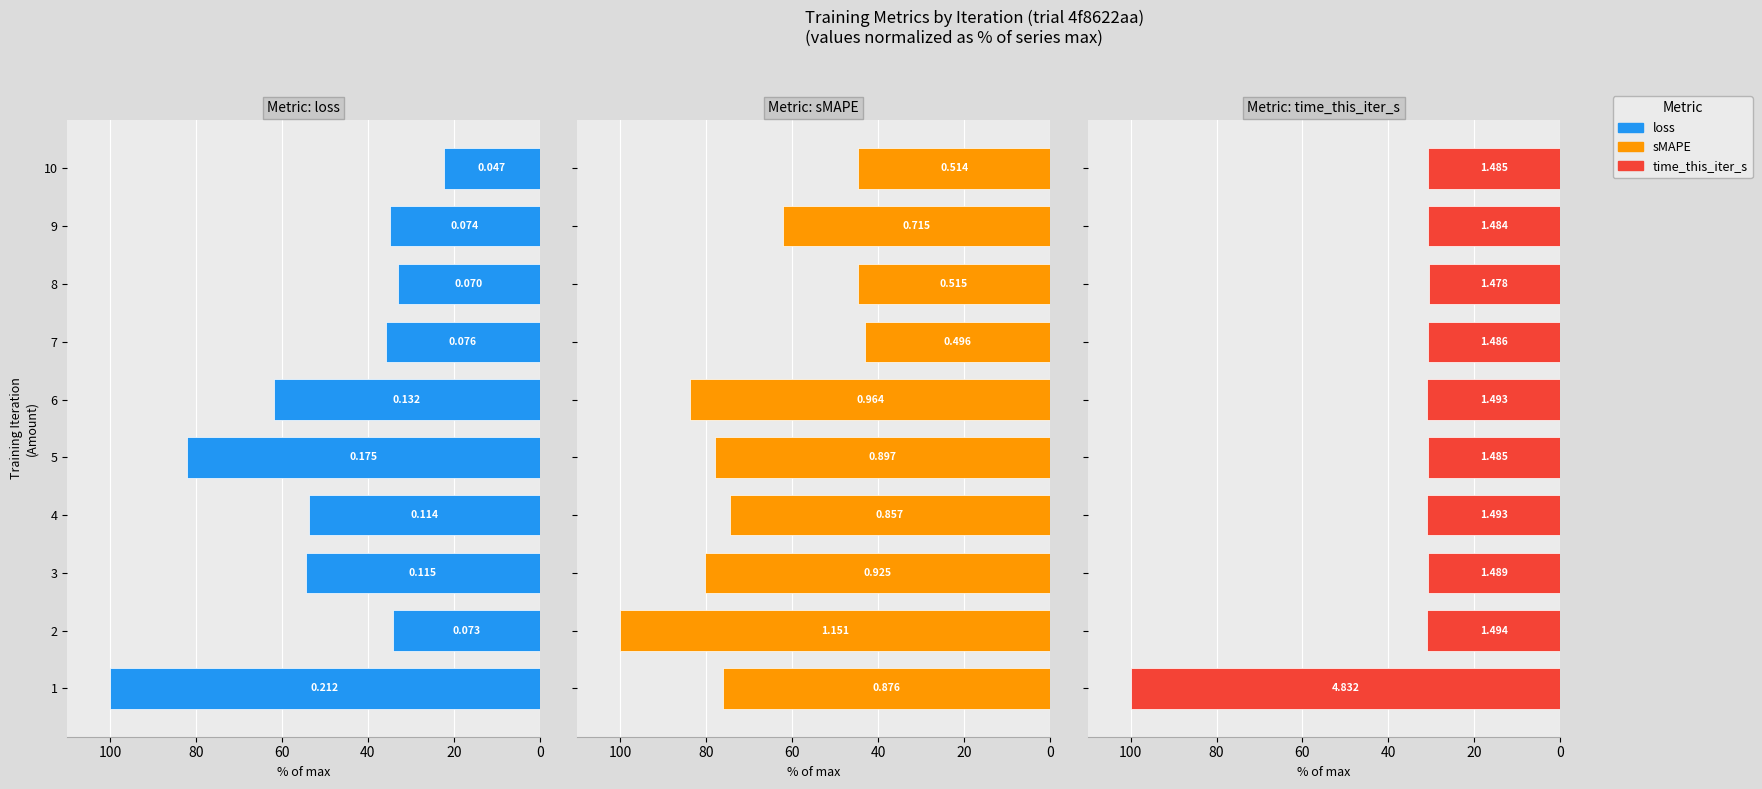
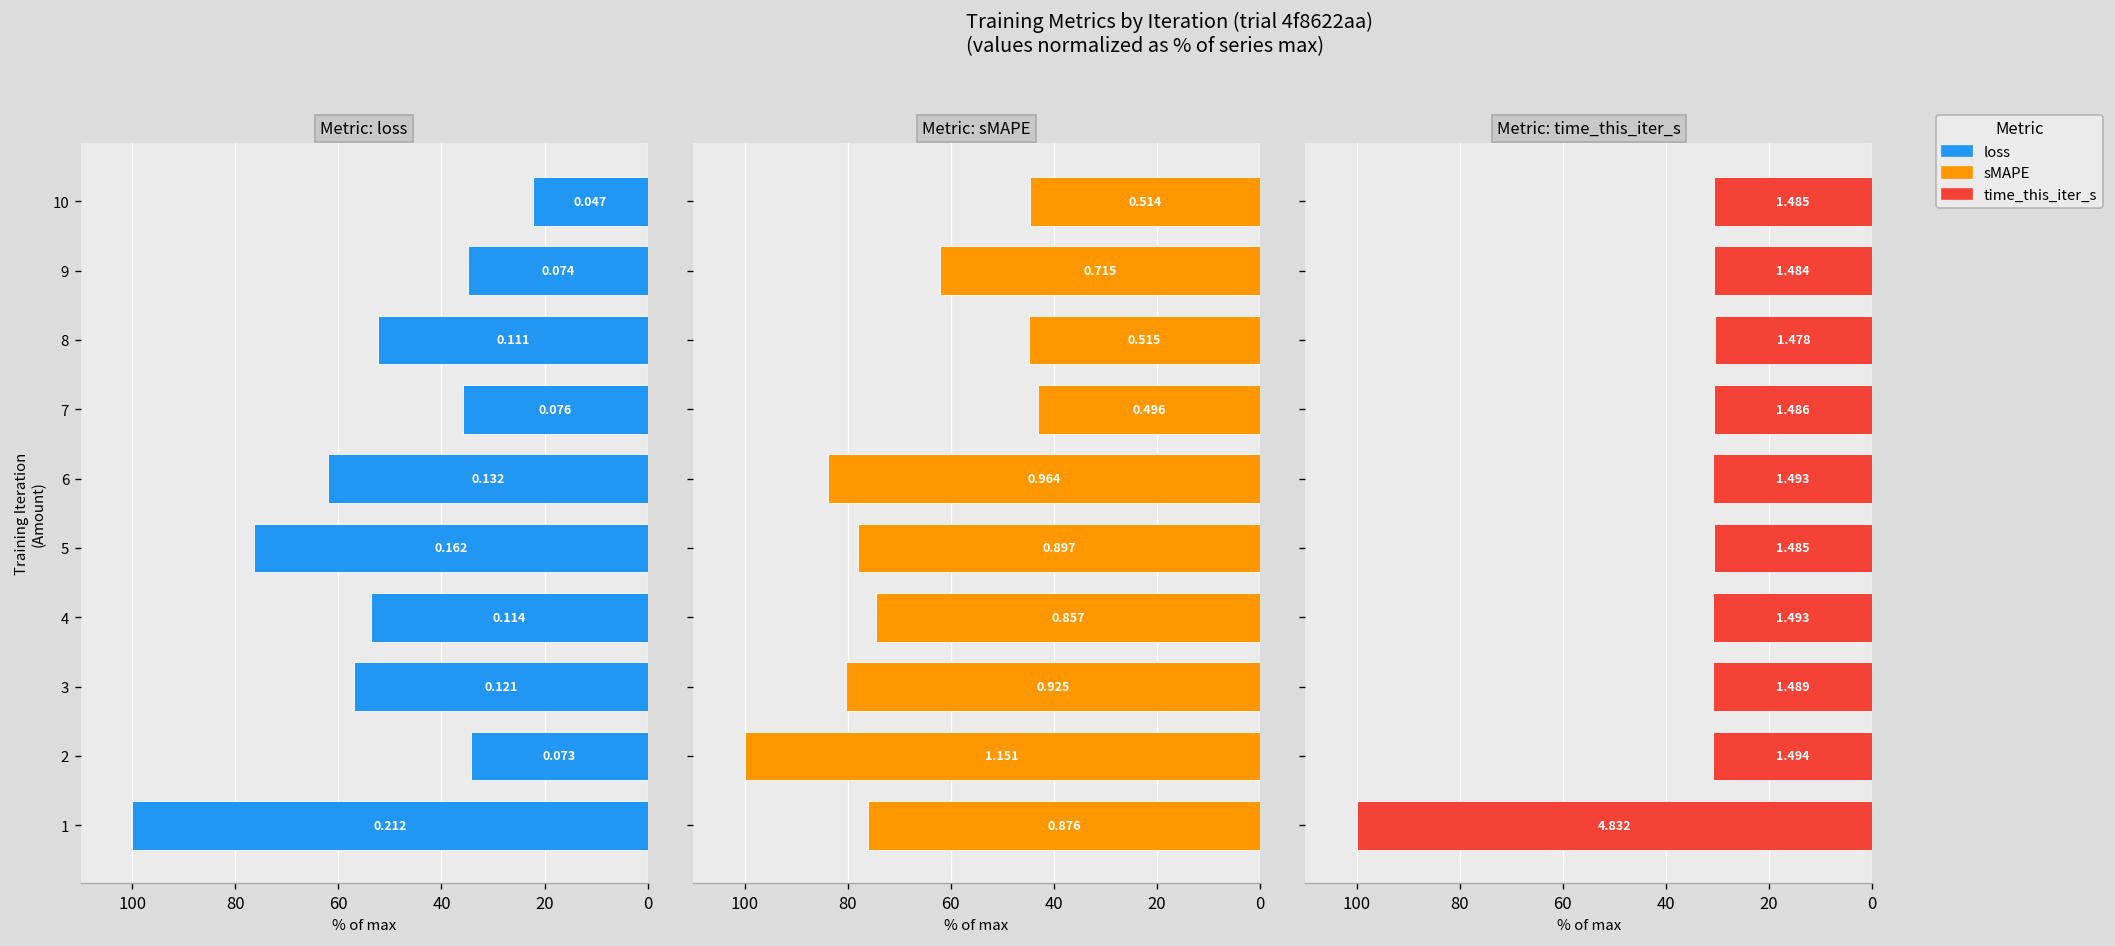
Metric: loss, 8: 0.070 -> 0.111
Metric: loss, 5: 0.175 -> 0.162
Metric: loss, 3: 0.115 -> 0.121
